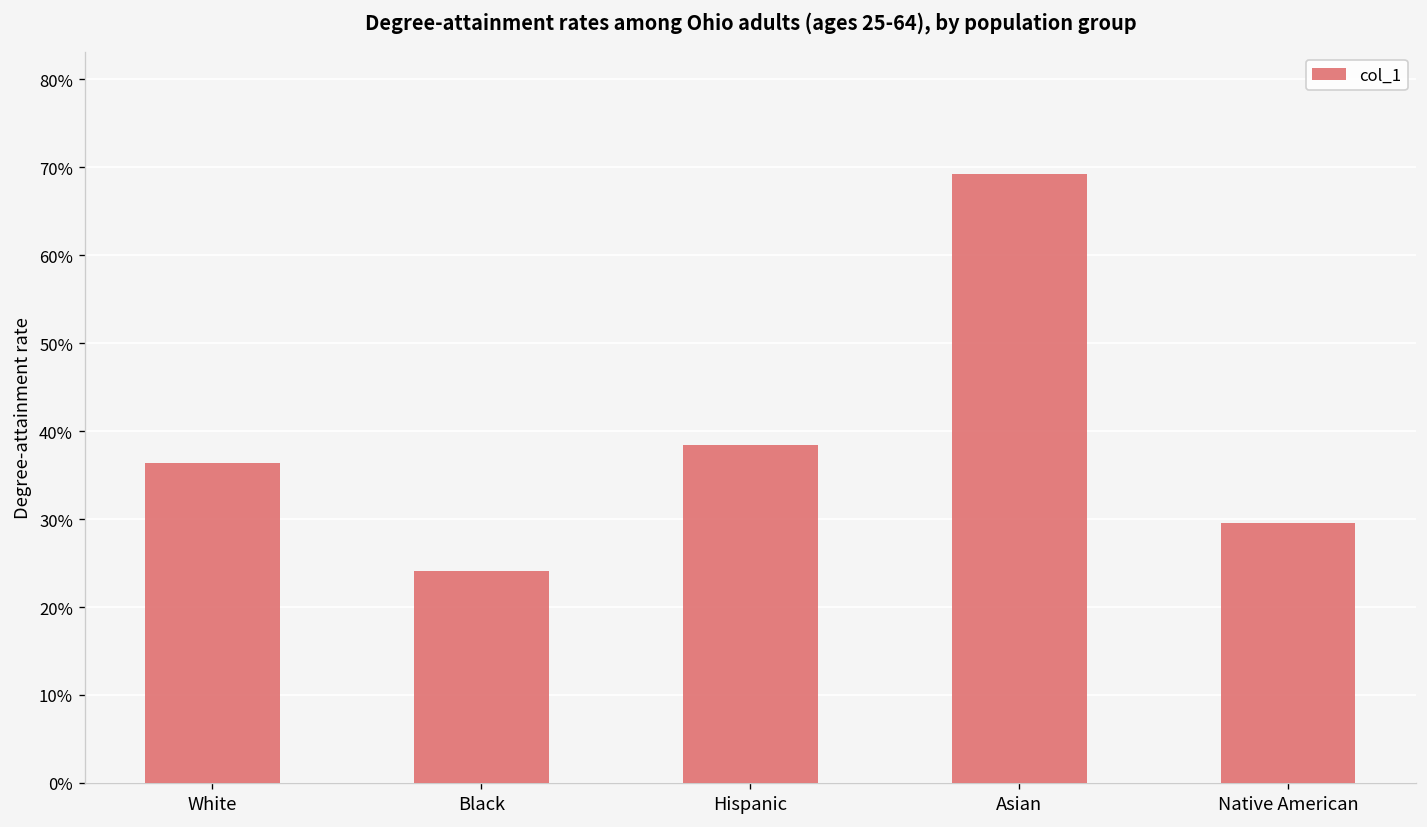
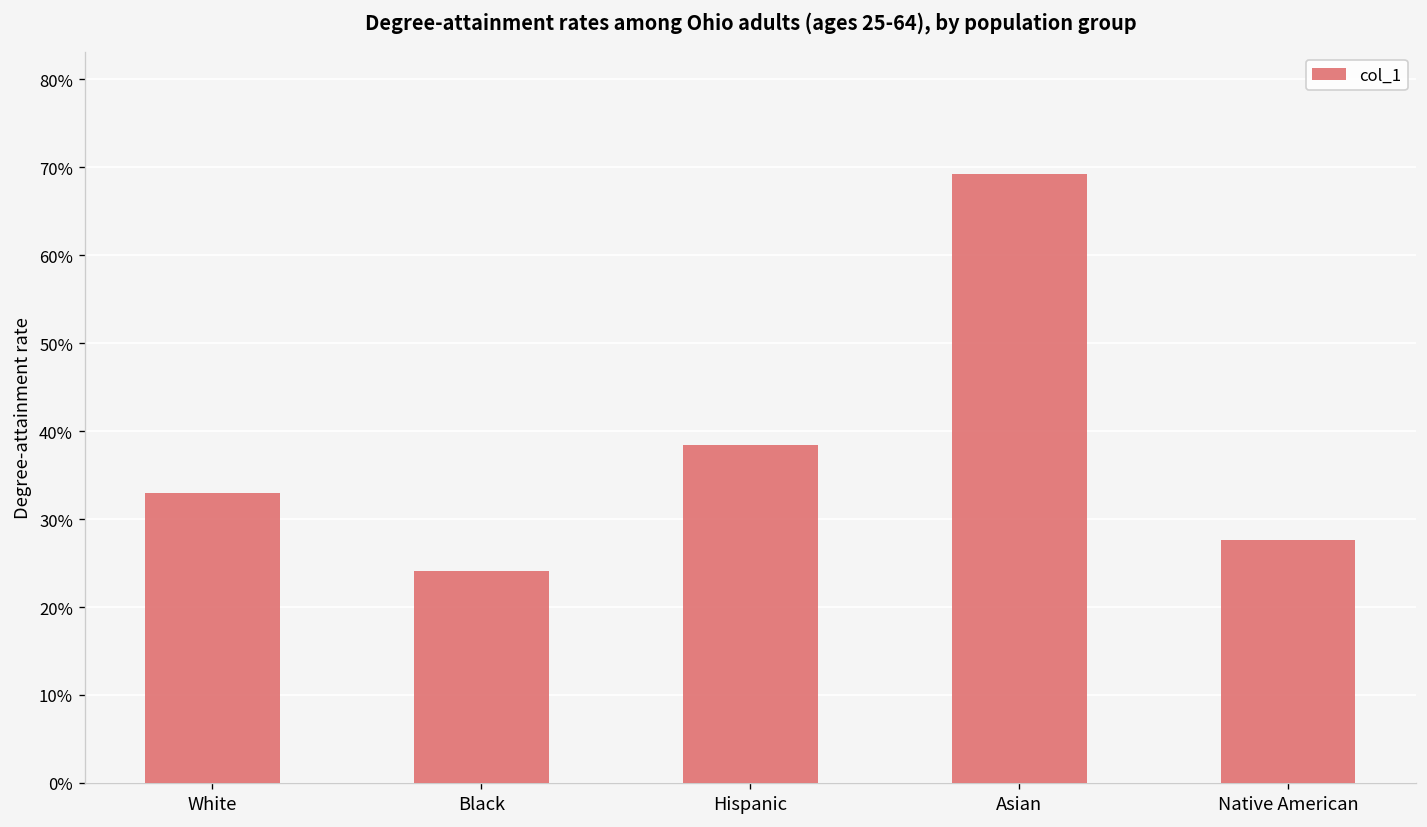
White: 36% -> 33%
Native American: 30% -> 28%
